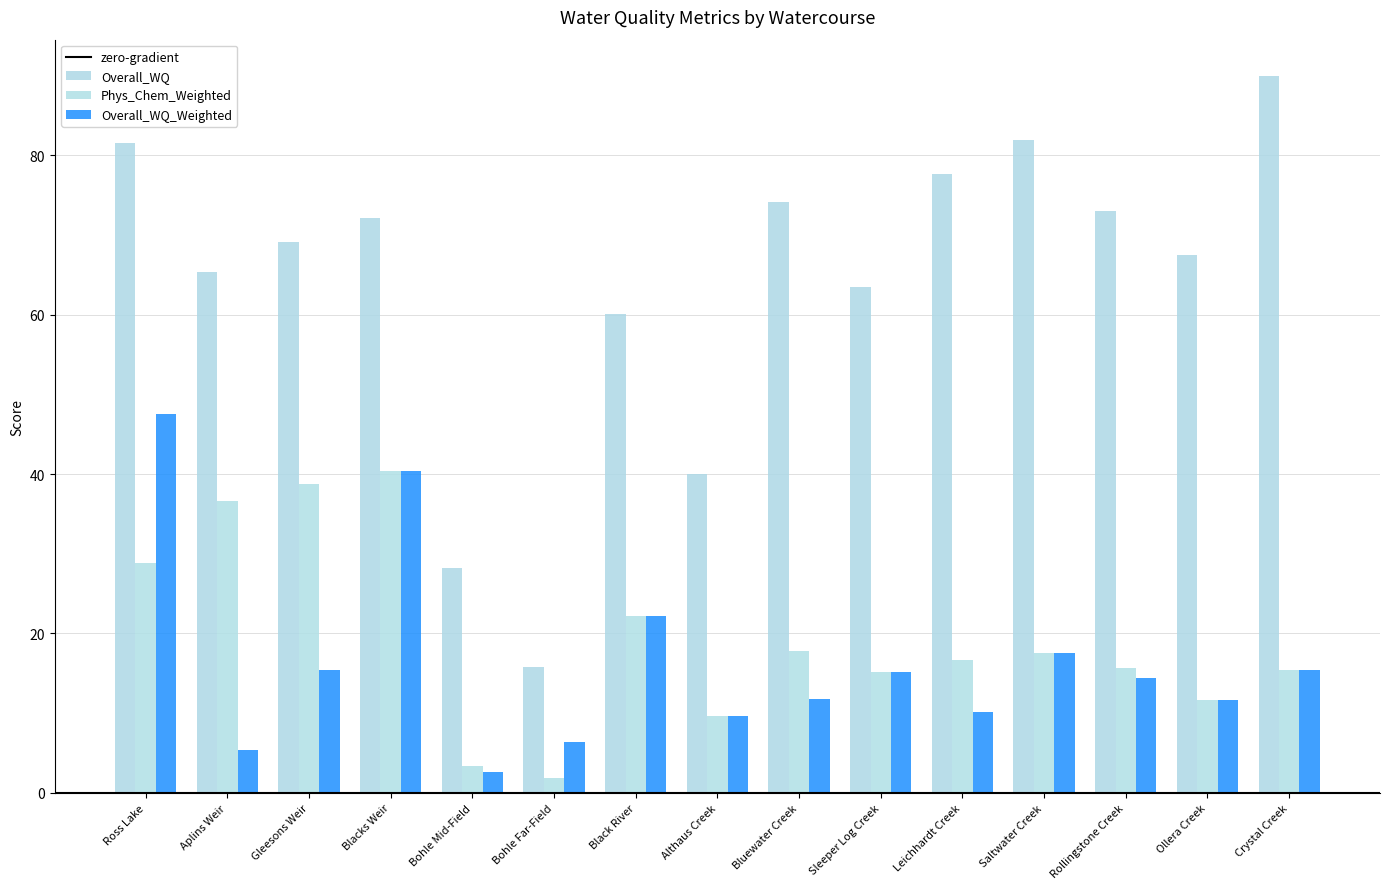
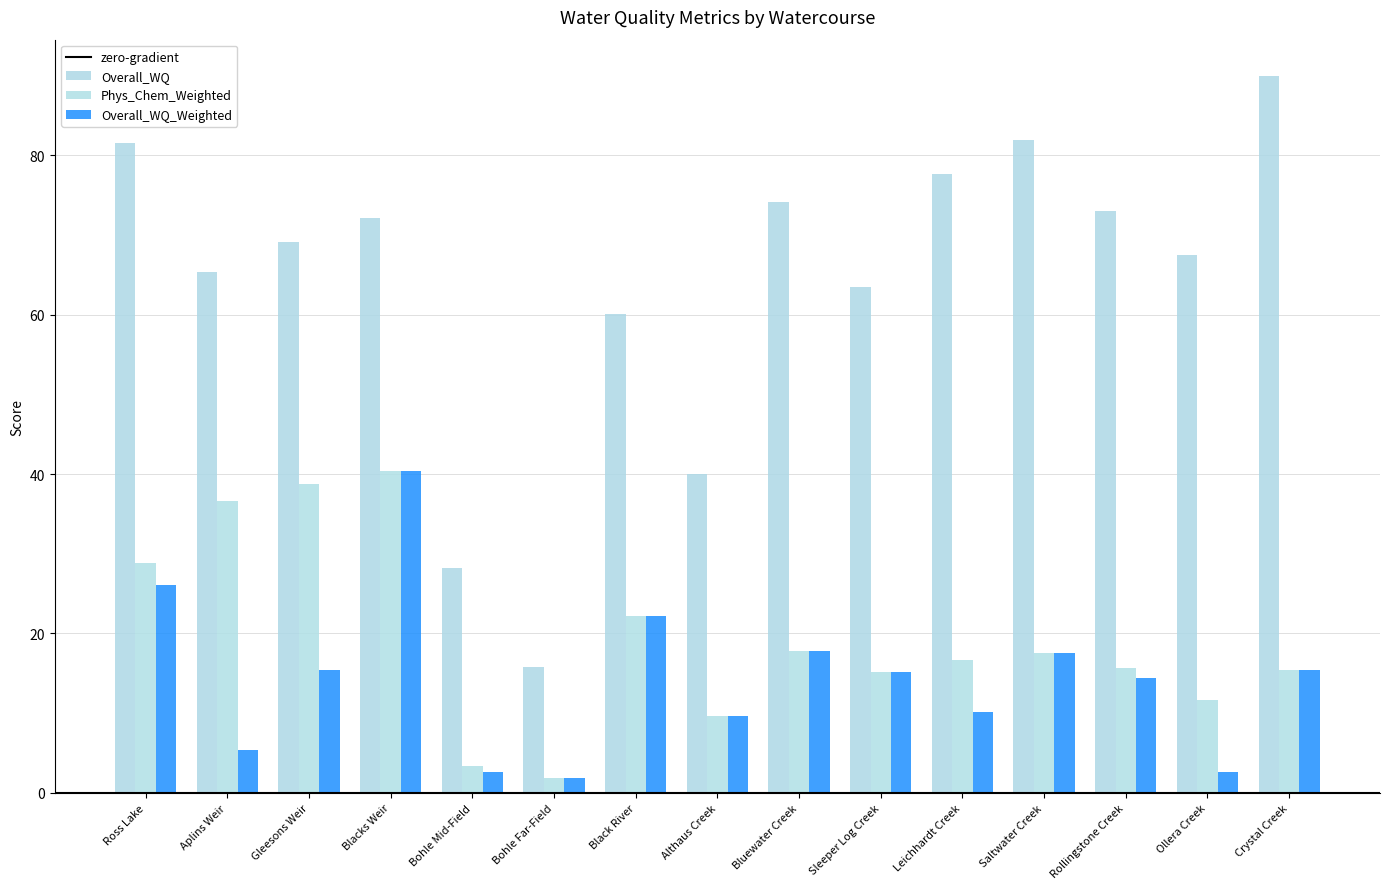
Overall_WQ_Weighted, Ross Lake: 48 -> 26
Overall_WQ_Weighted, Bohle Far-Field: 6 -> 2
Overall_WQ_Weighted, Bluewater Creek: 12 -> 18
Overall_WQ_Weighted, Ollera Creek: 12 -> 3
